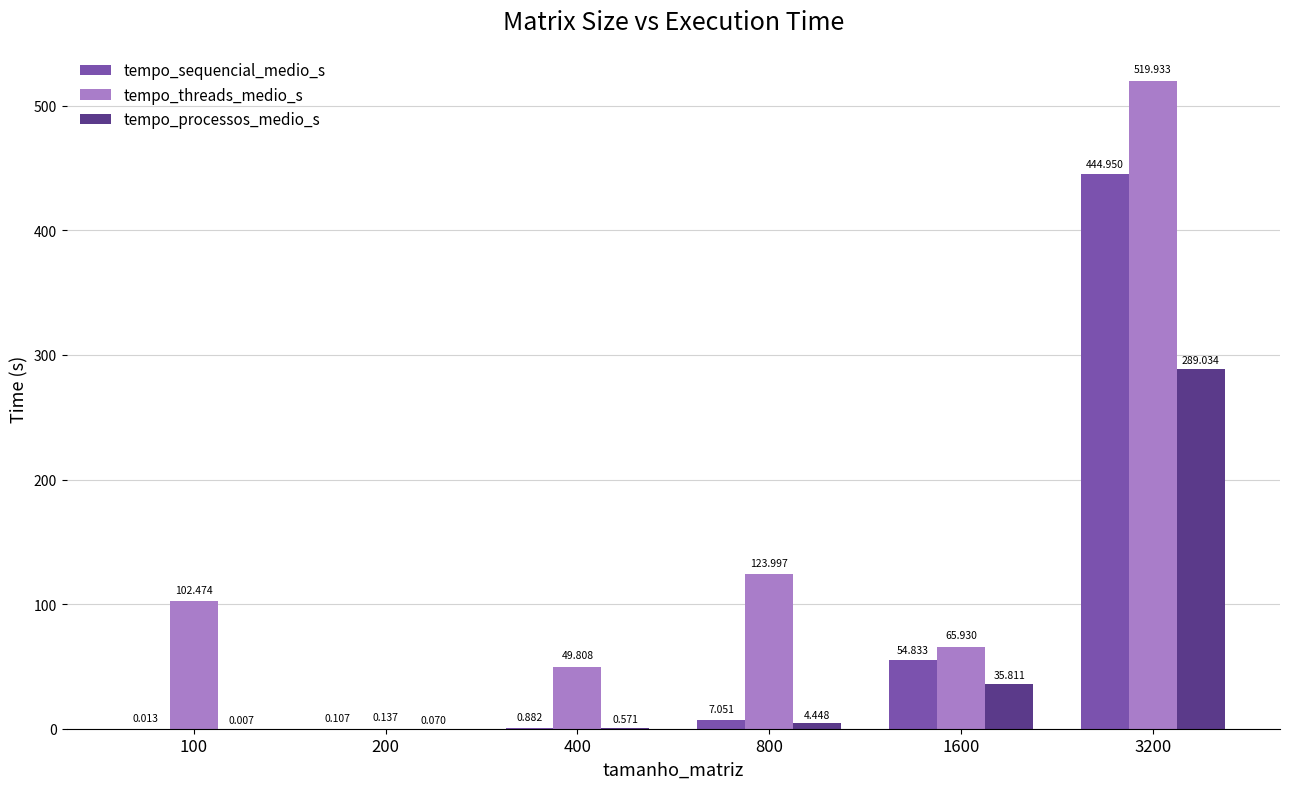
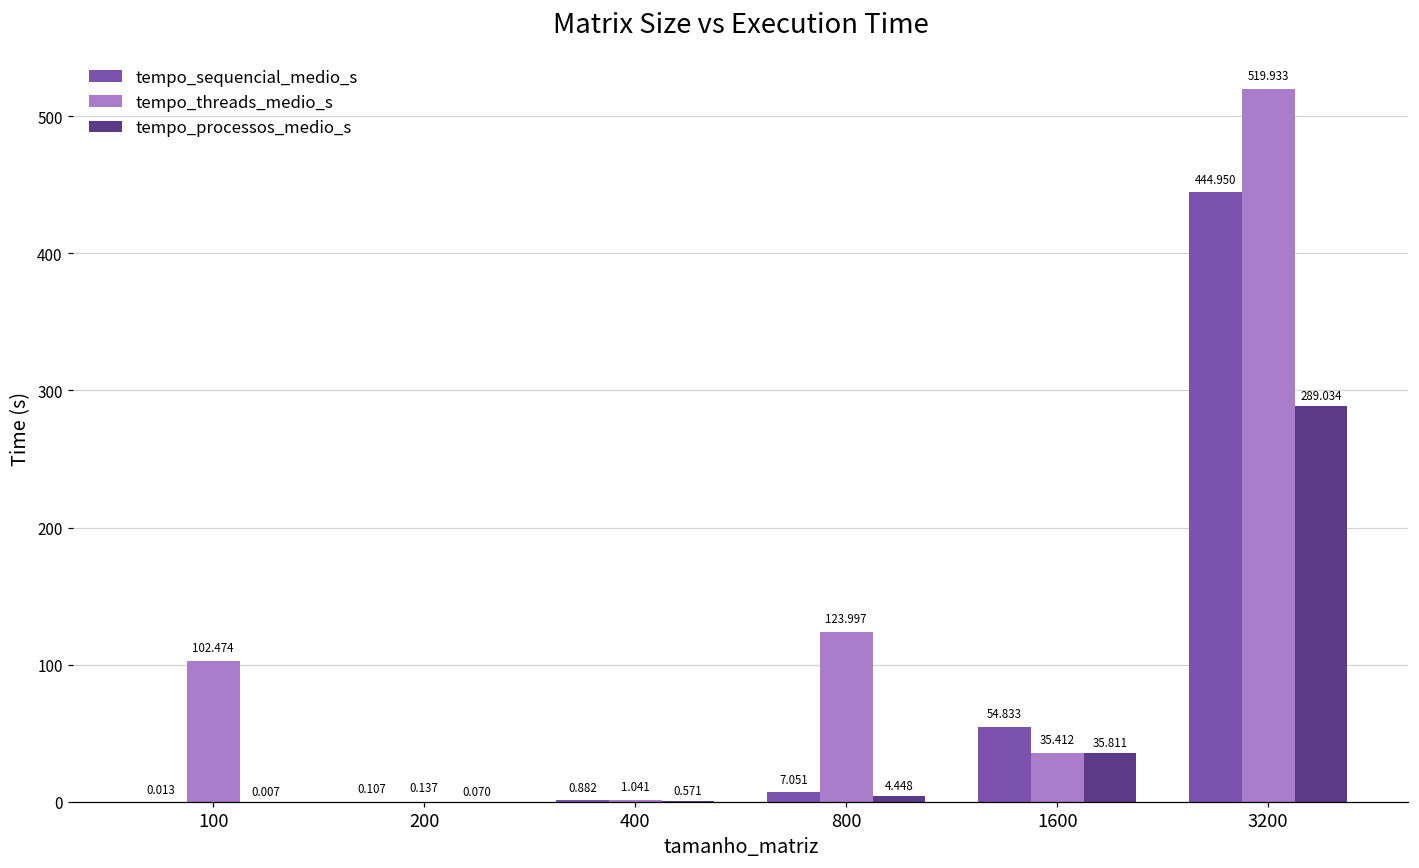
tempo_threads_medio_s, 400: 49.808 -> 1.041
tempo_threads_medio_s, 1600: 65.930 -> 35.412
